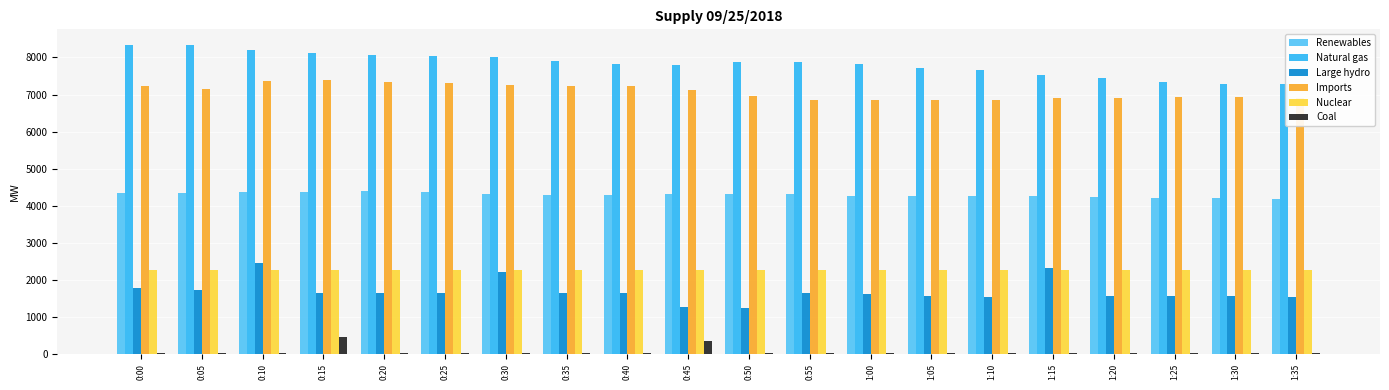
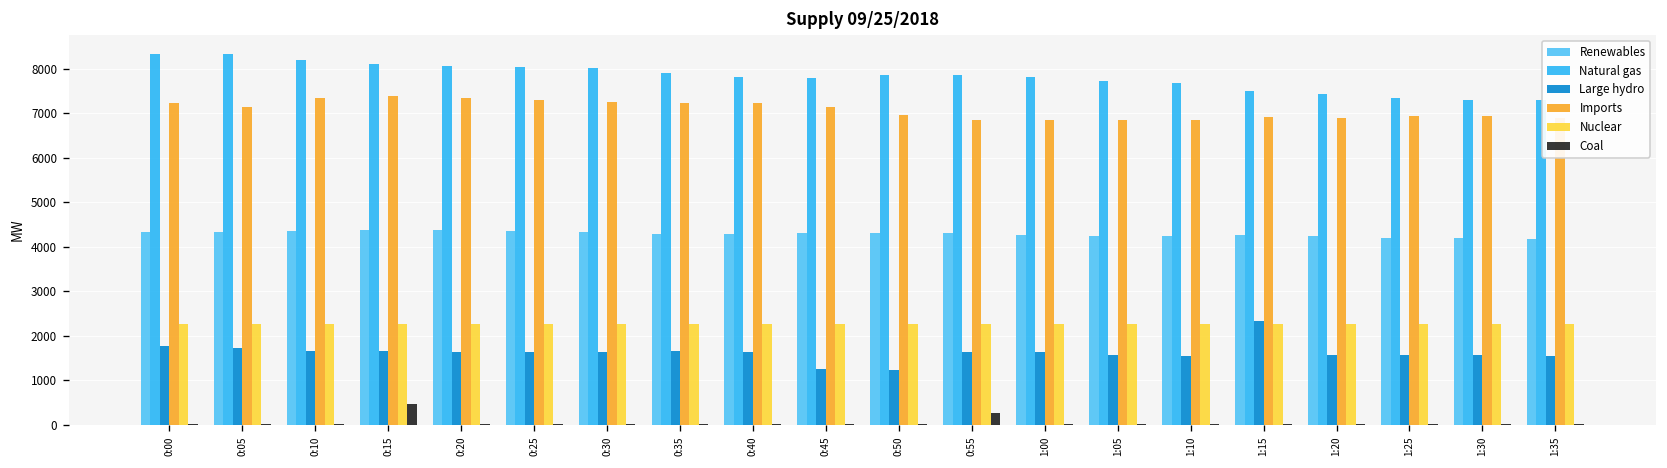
Large hydro, 0:10: 2500 -> 1700
Large hydro, 0:30: 2200 -> 1600
Coal, 0:45: 300 -> 0
Coal, 0:55: 0 -> 300
